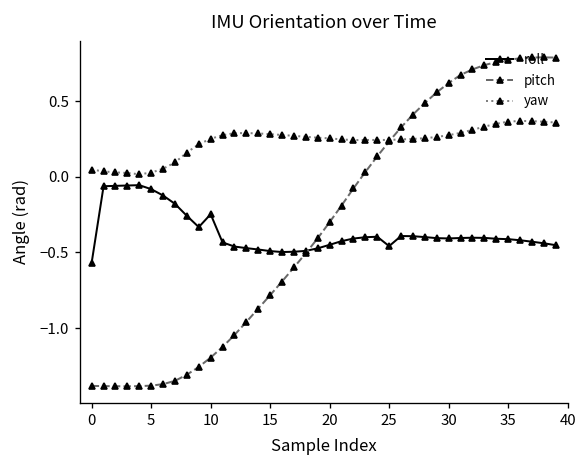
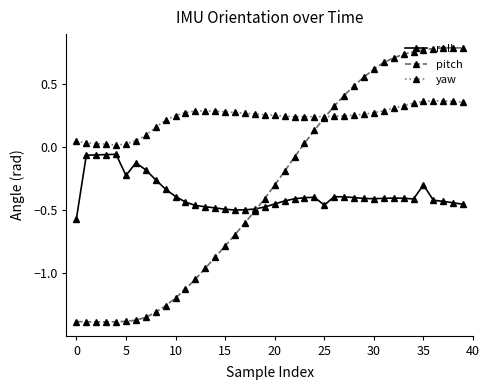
roll, 5: -0.08 -> -0.22
roll, 10: -0.25 -> -0.39
roll, 35: -0.41 -> -0.30
